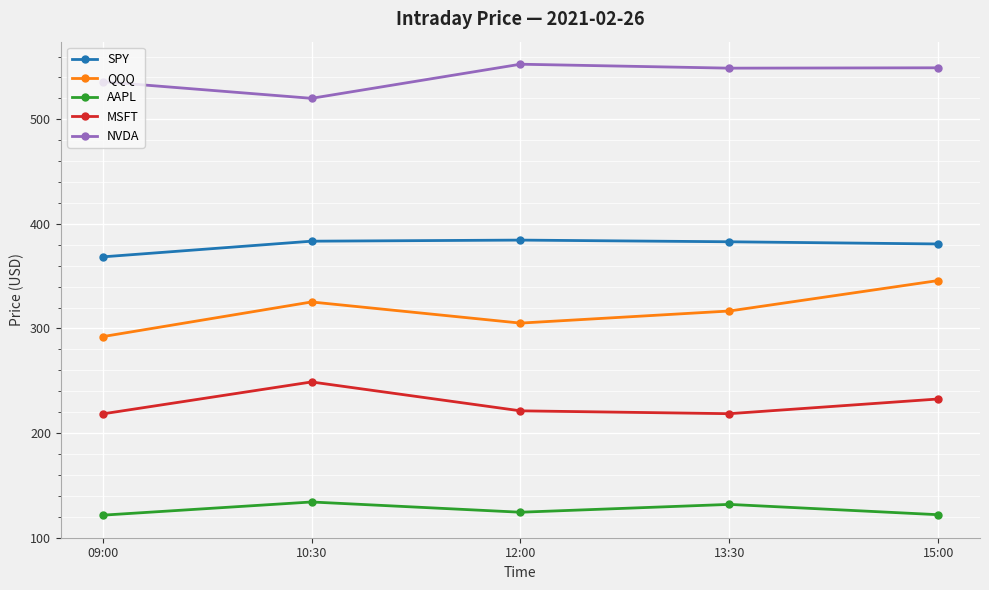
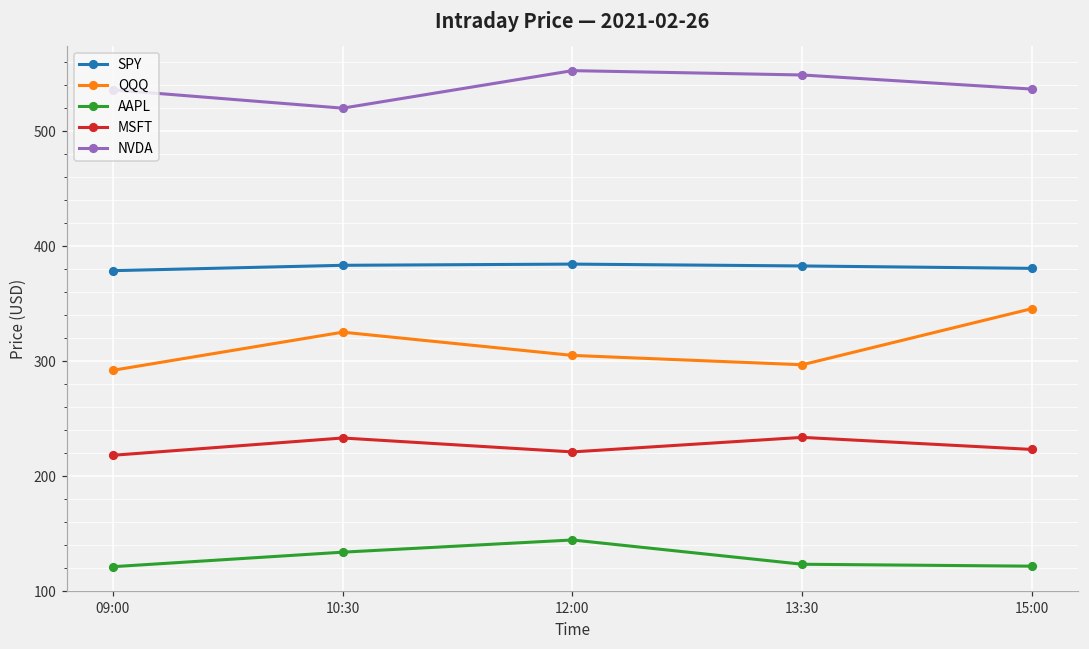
SPY, 09:00: 368 -> 379
MSFT, 10:30: 249 -> 233
AAPL, 12:00: 124 -> 145
QQQ, 13:30: 317 -> 297
AAPL, 13:30: 132 -> 124
MSFT, 13:30: 219 -> 234
MSFT, 15:00: 233 -> 223
NVDA, 15:00: 549 -> 537
